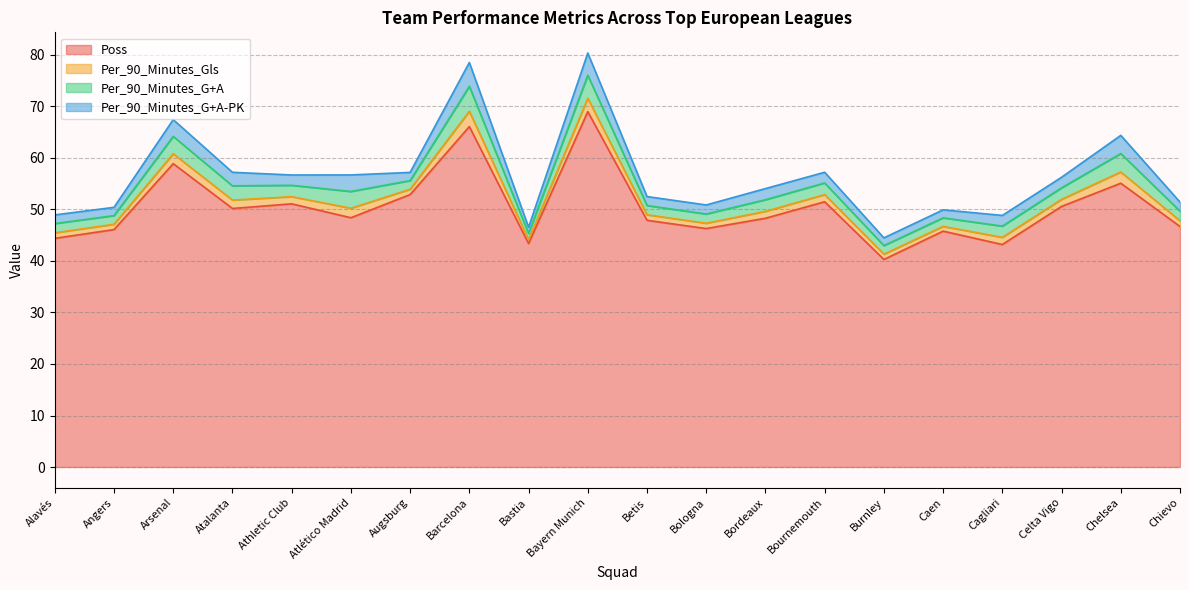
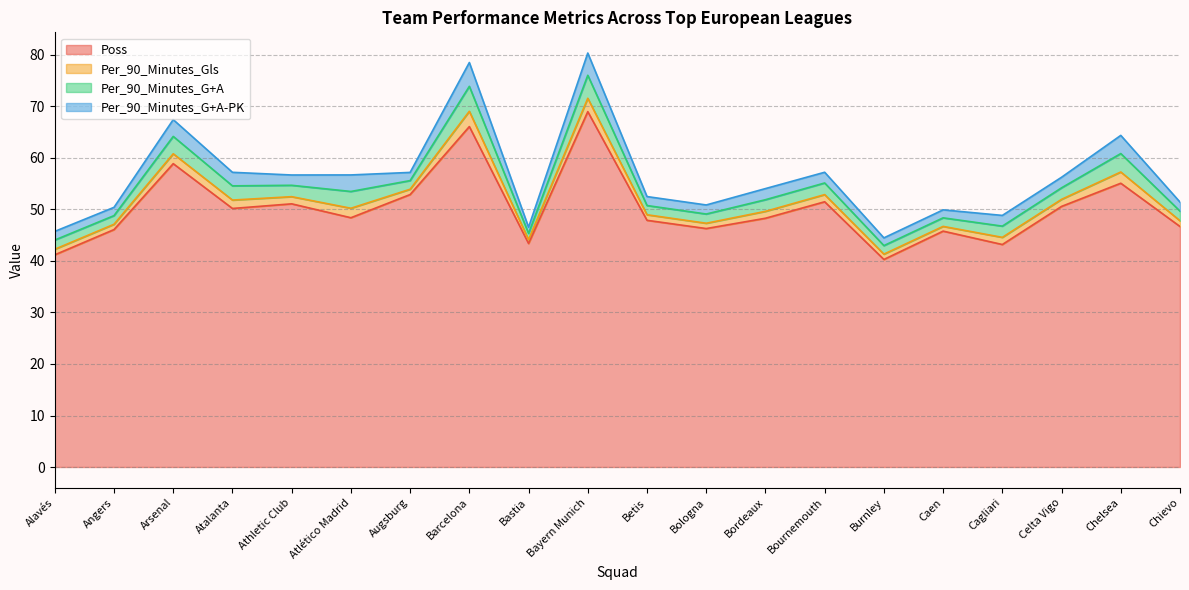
Poss, Alavés: 44 -> 41
